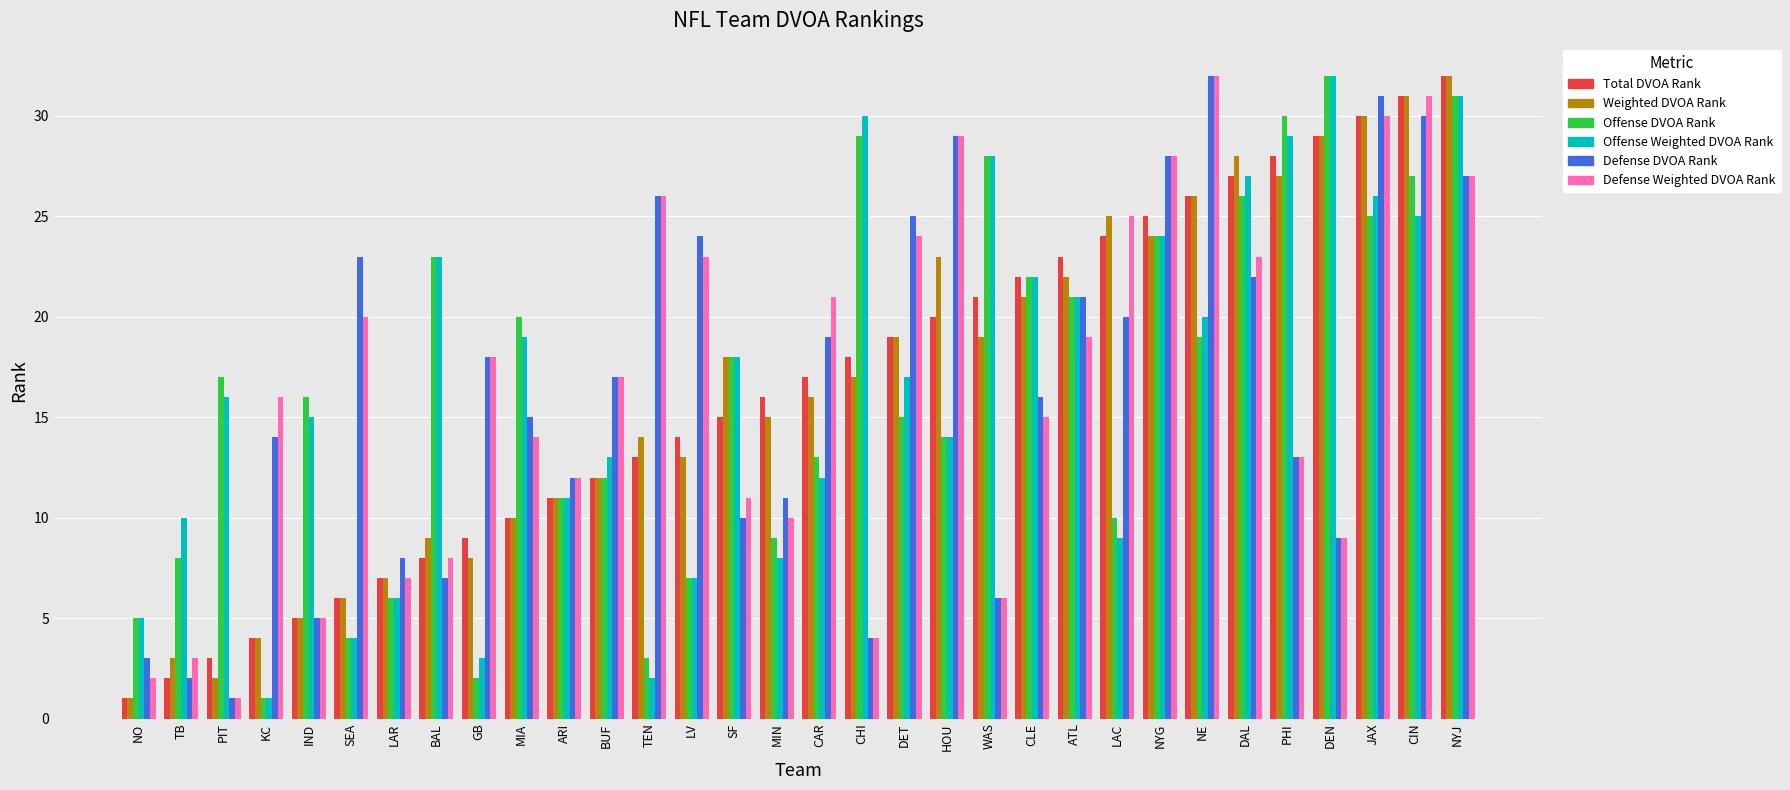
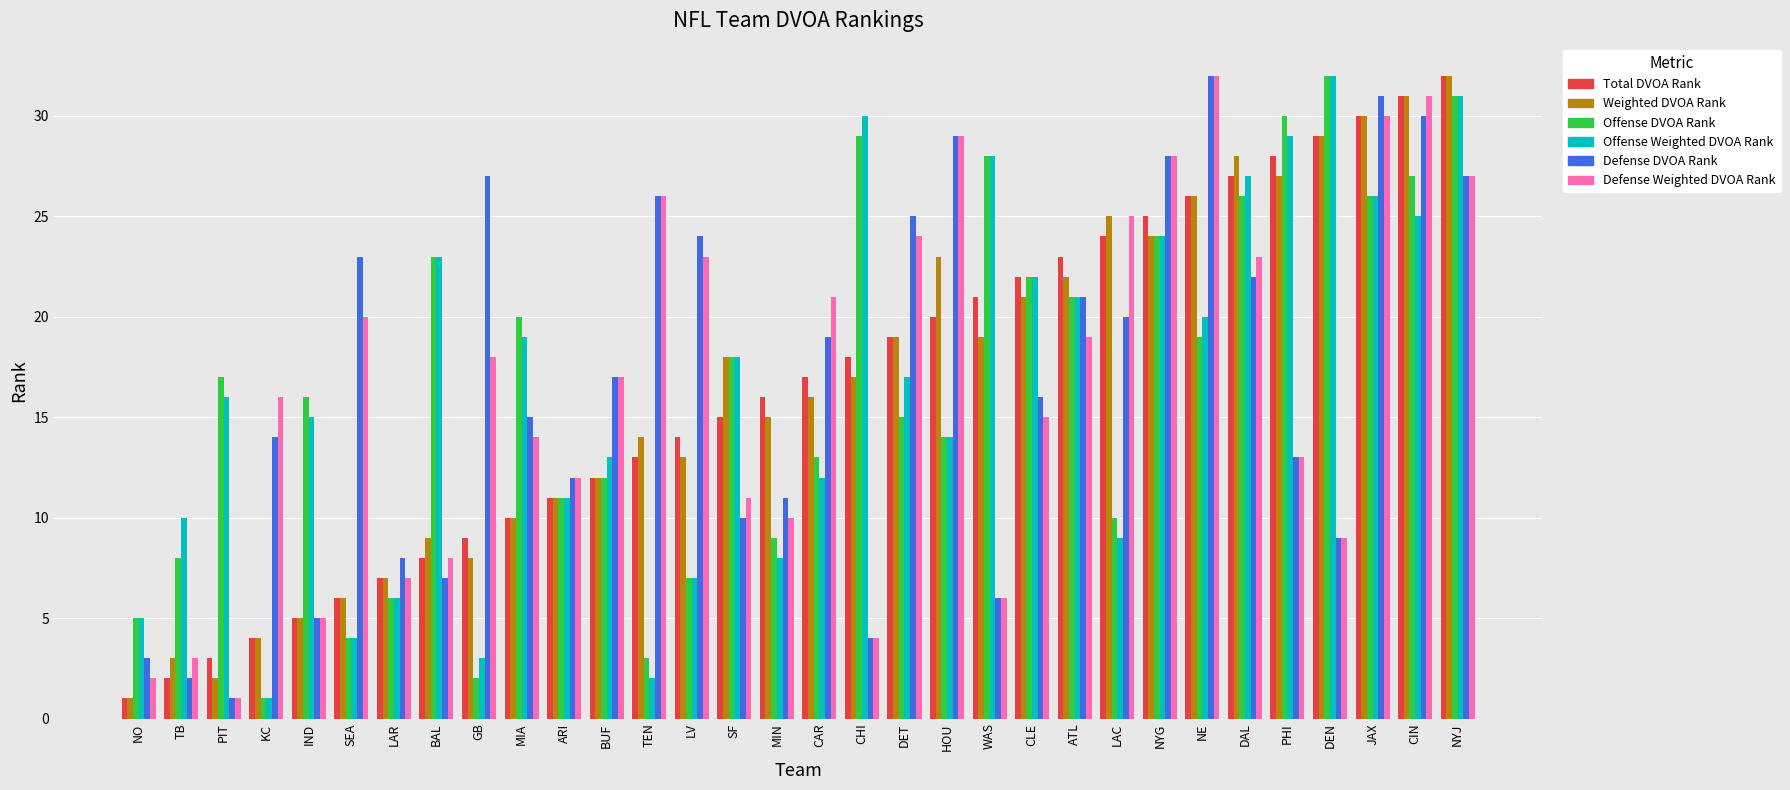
Defense DVOA Rank, GB: 18 -> 27
Offense DVOA Rank, JAX: 25 -> 26
